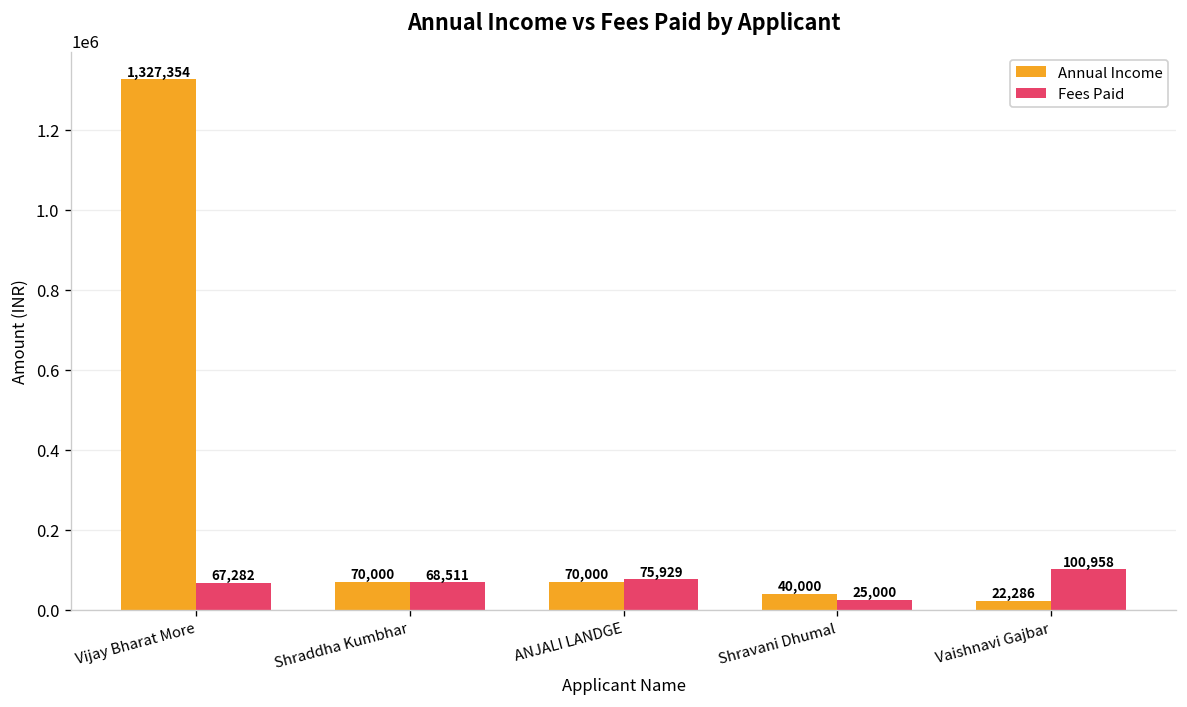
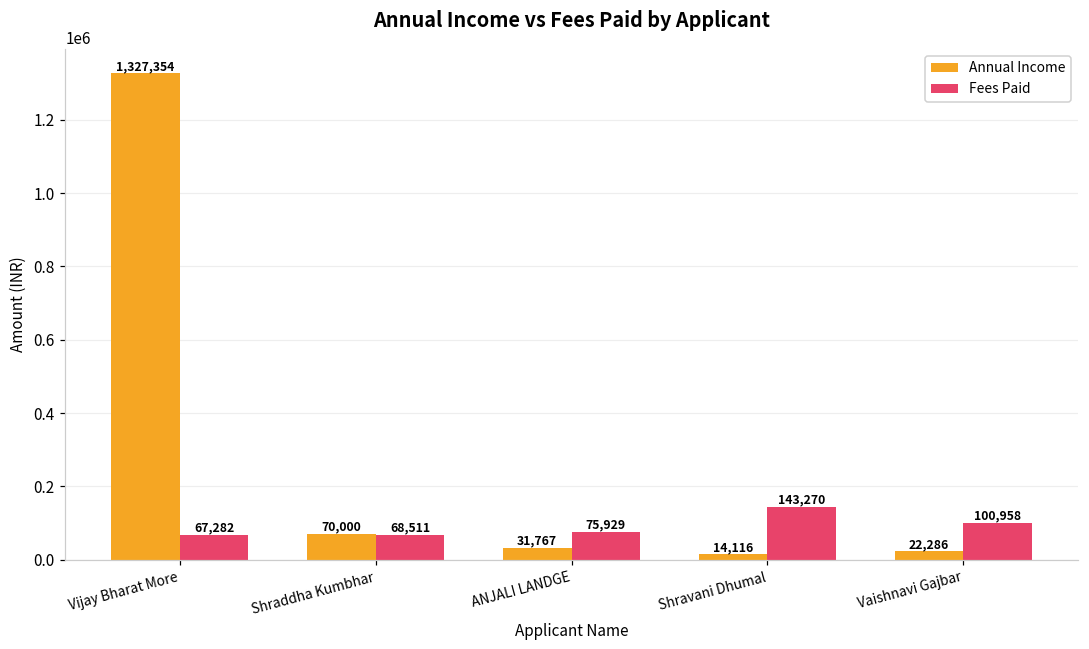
Annual Income, ANJALI LANDGE: 70,000 -> 31,767
Annual Income, Shravani Dhumal: 40,000 -> 14,116
Fees Paid, Shravani Dhumal: 25,000 -> 143,270
